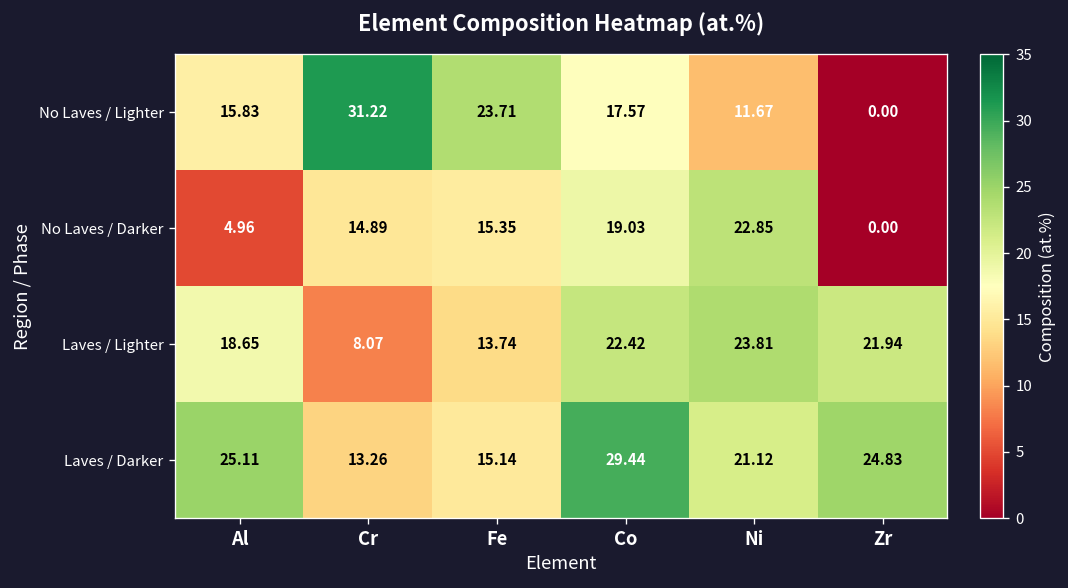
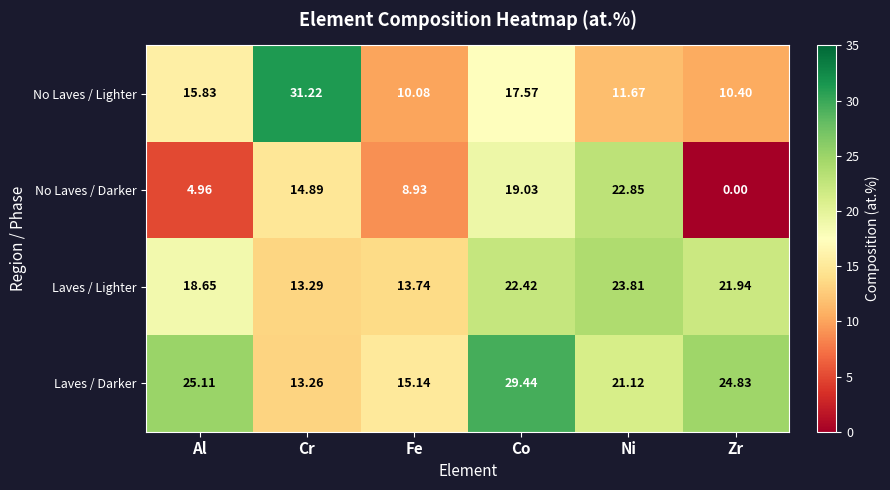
No Laves / Lighter, Fe: 23.71 -> 10.08
No Laves / Lighter, Zr: 0.00 -> 10.40
No Laves / Darker, Fe: 15.35 -> 8.93
Laves / Lighter, Cr: 8.07 -> 13.29
